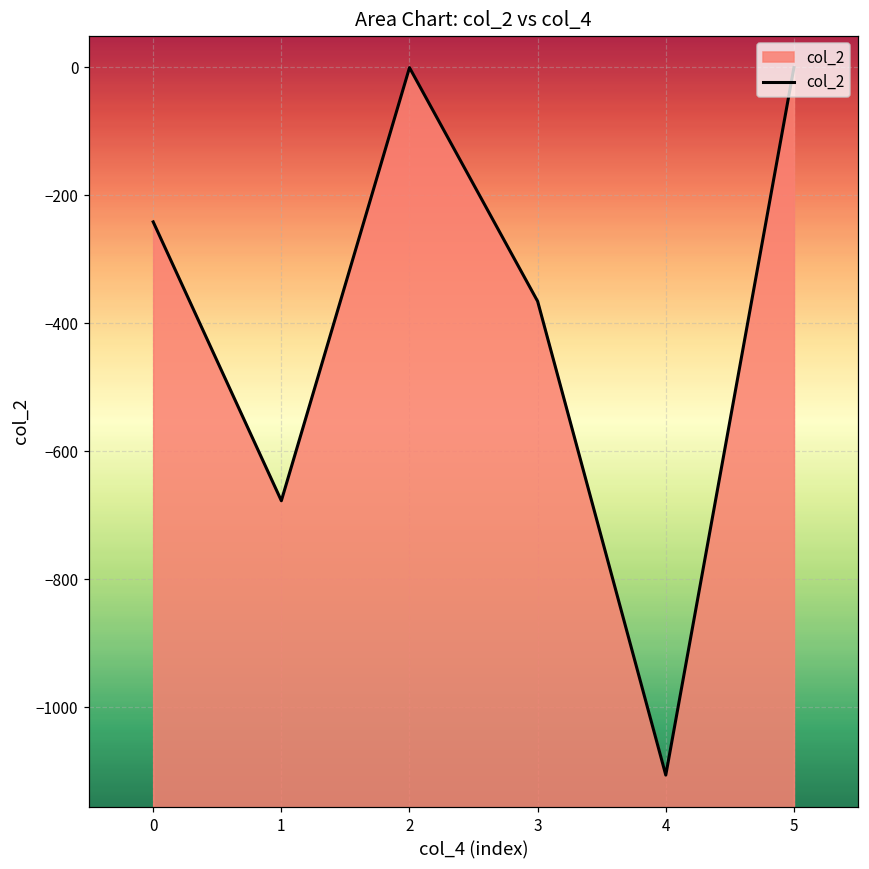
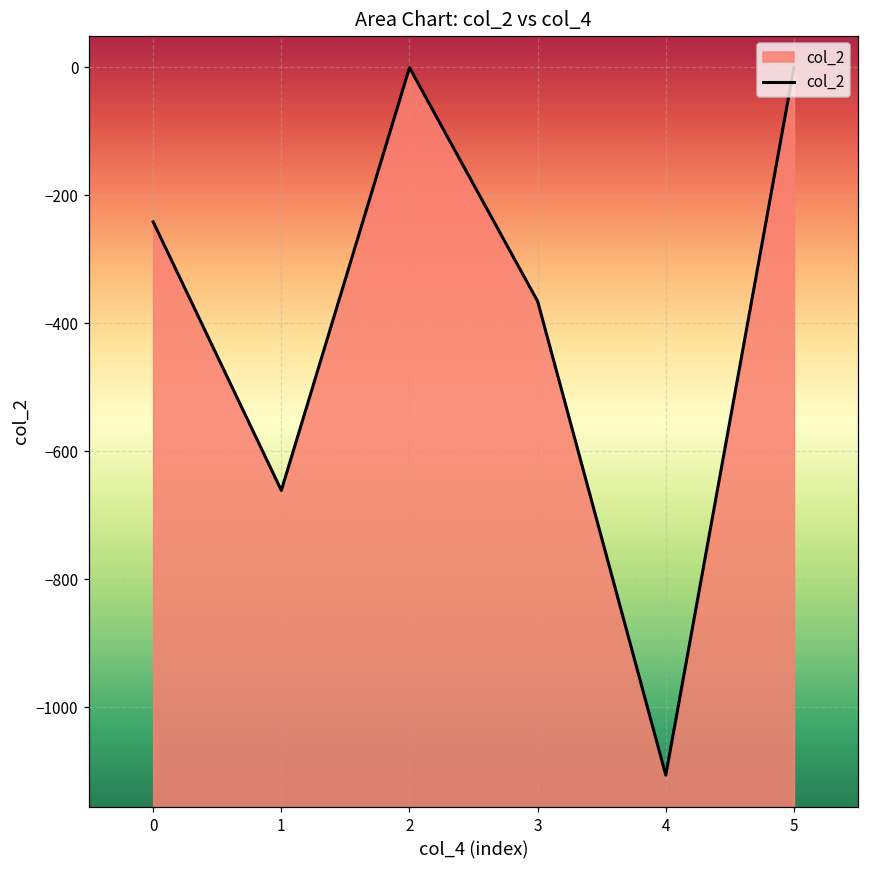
1: -680 -> -660
